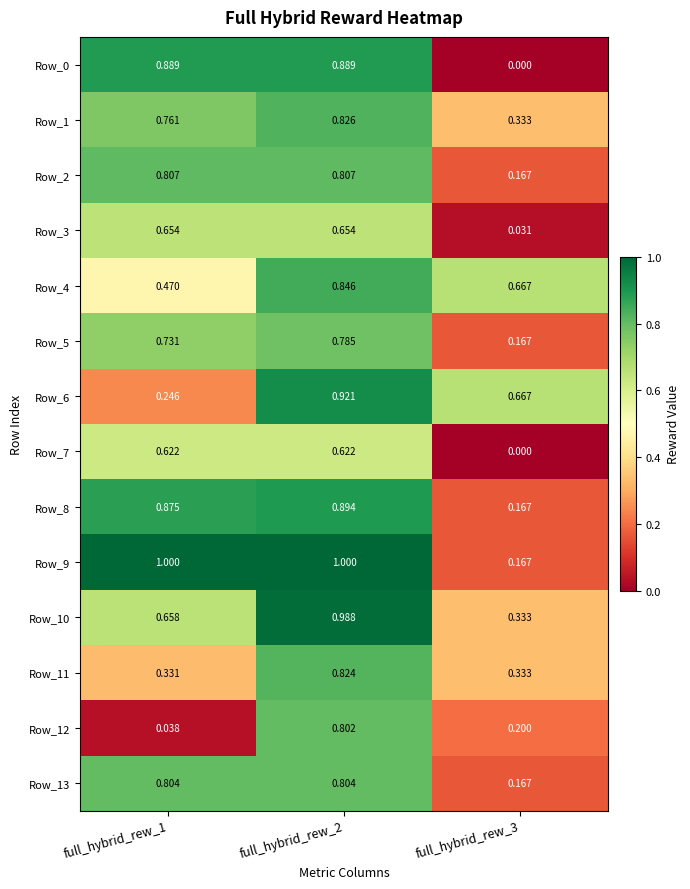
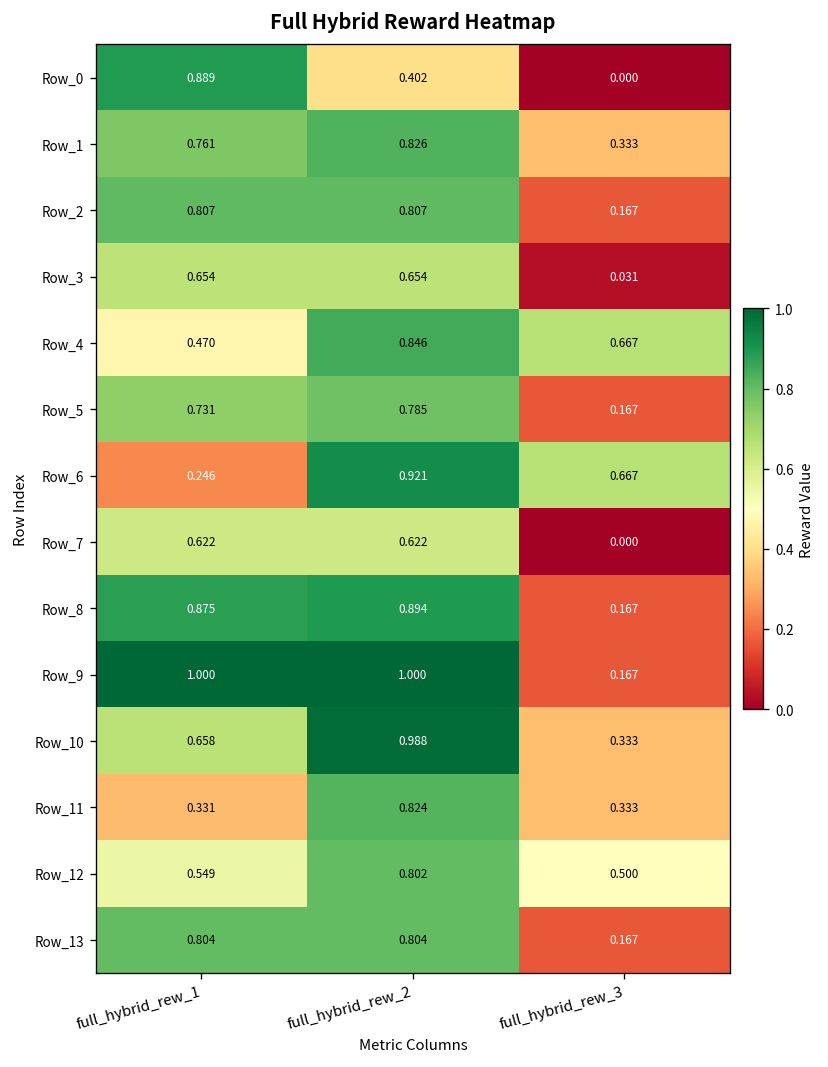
Row_0, full_hybrid_rew_2: 0.889 -> 0.402
Row_12, full_hybrid_rew_1: 0.038 -> 0.549
Row_12, full_hybrid_rew_3: 0.200 -> 0.500
